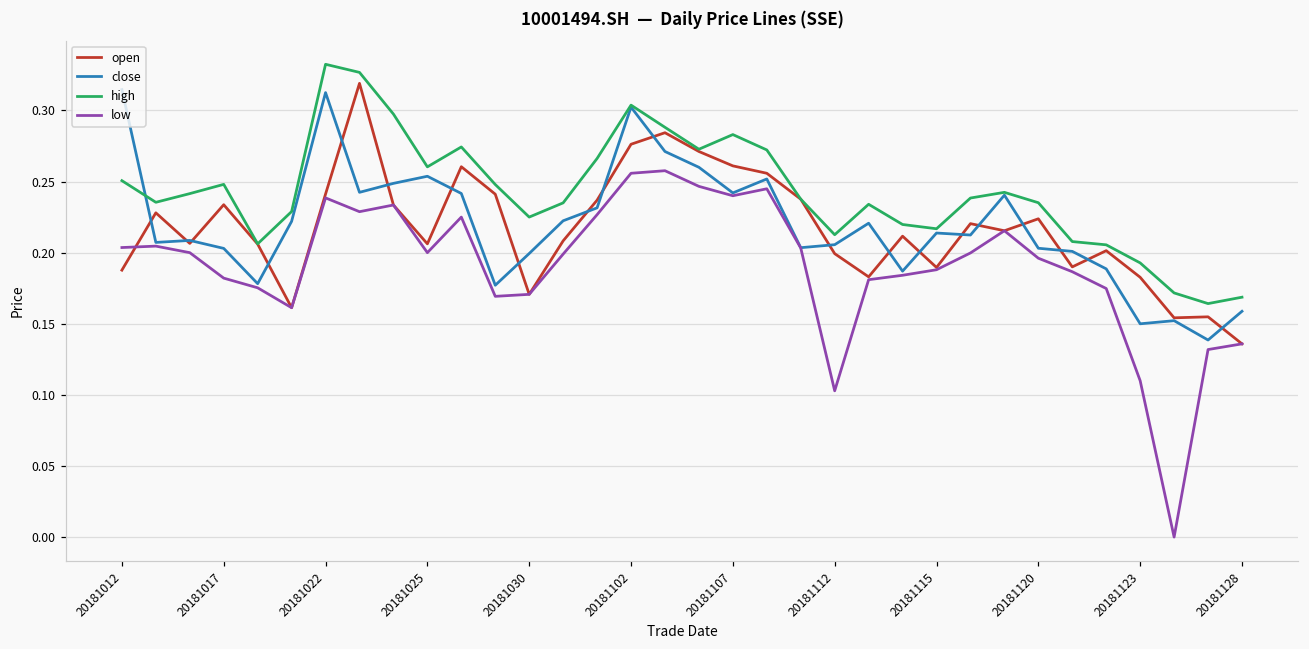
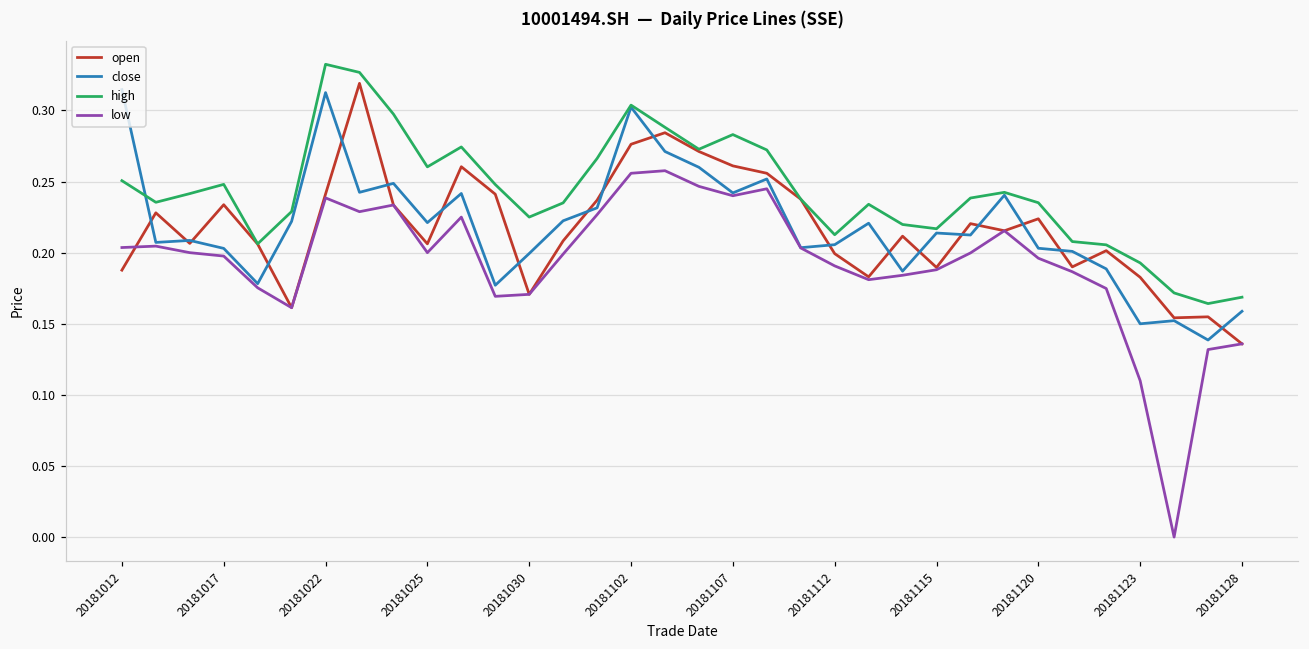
low, 20181017: 0.182 -> 0.198
close, 20181025: 0.254 -> 0.221
low, 20181112: 0.103 -> 0.191
